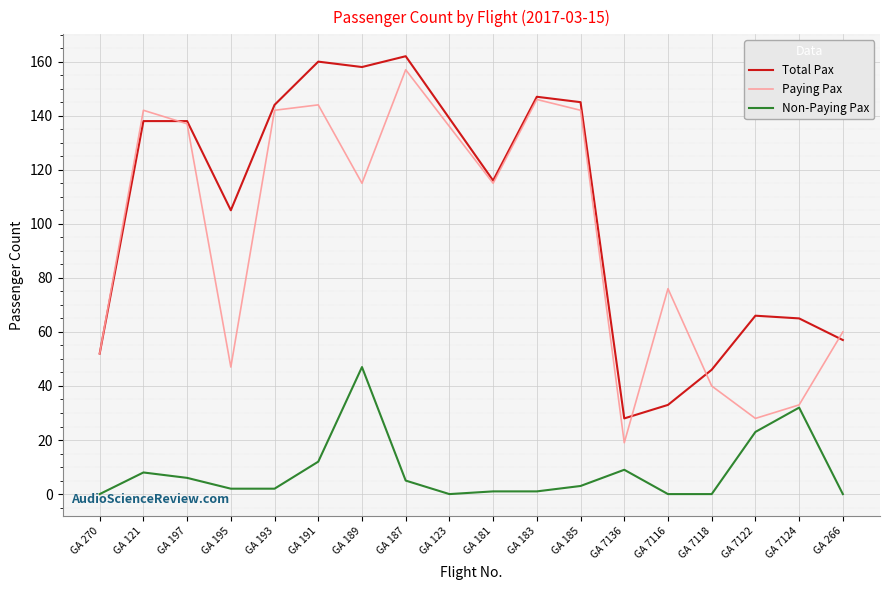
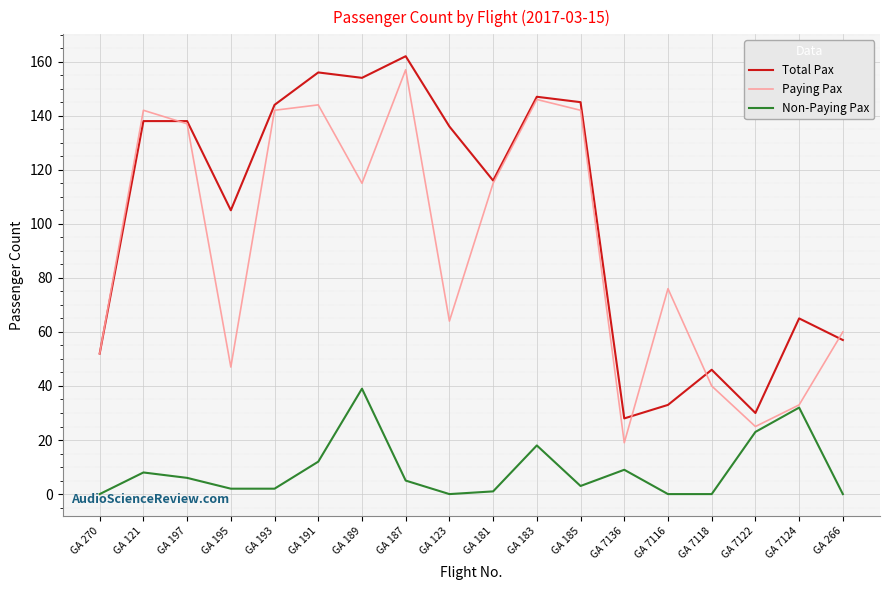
Total Pax, GA 191: 160 -> 156
Total Pax, GA 189: 158 -> 154
Non-Paying Pax, GA 189: 47 -> 39
Total Pax, GA 123: 139 -> 136
Paying Pax, GA 123: 136 -> 64
Non-Paying Pax, GA 183: 1 -> 18
Total Pax, GA 7122: 66 -> 30
Paying Pax, GA 7122: 28 -> 25
